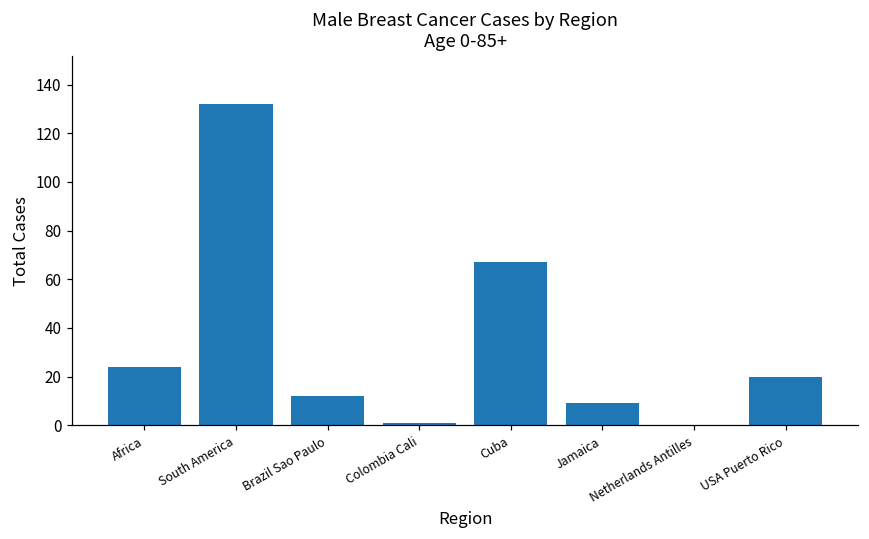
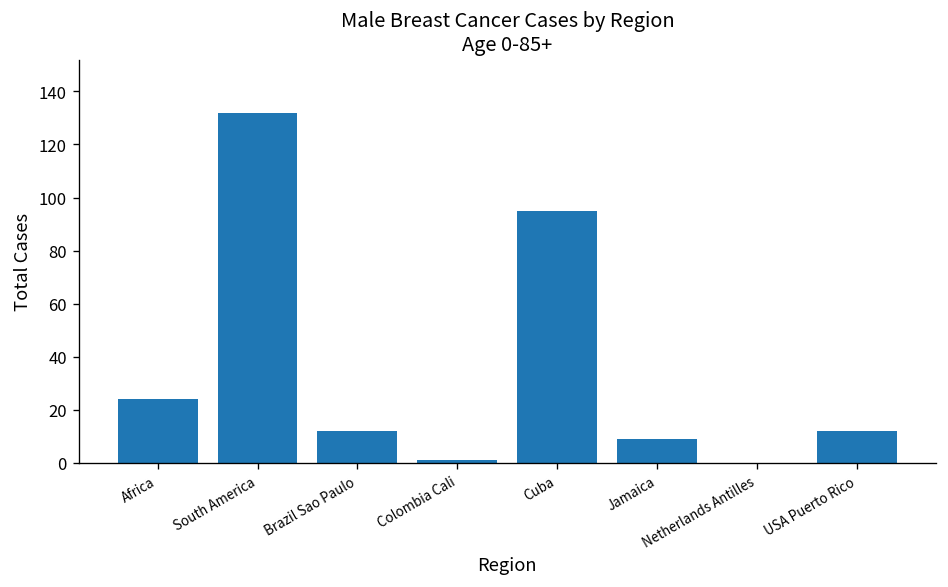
Cuba: 67 -> 95
USA Puerto Rico: 20 -> 12
